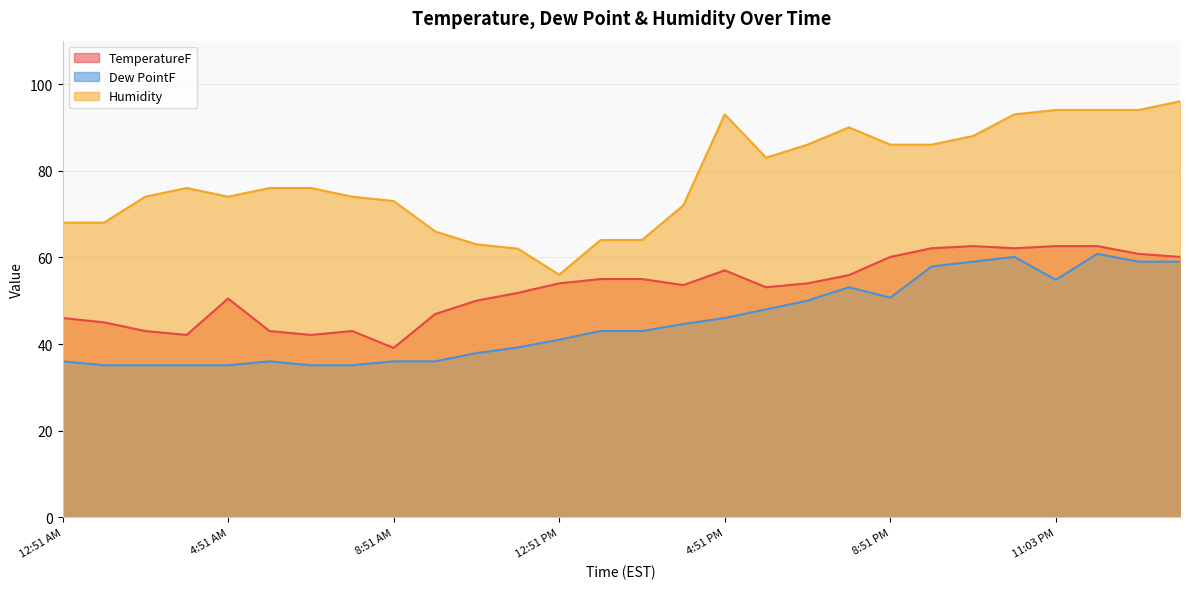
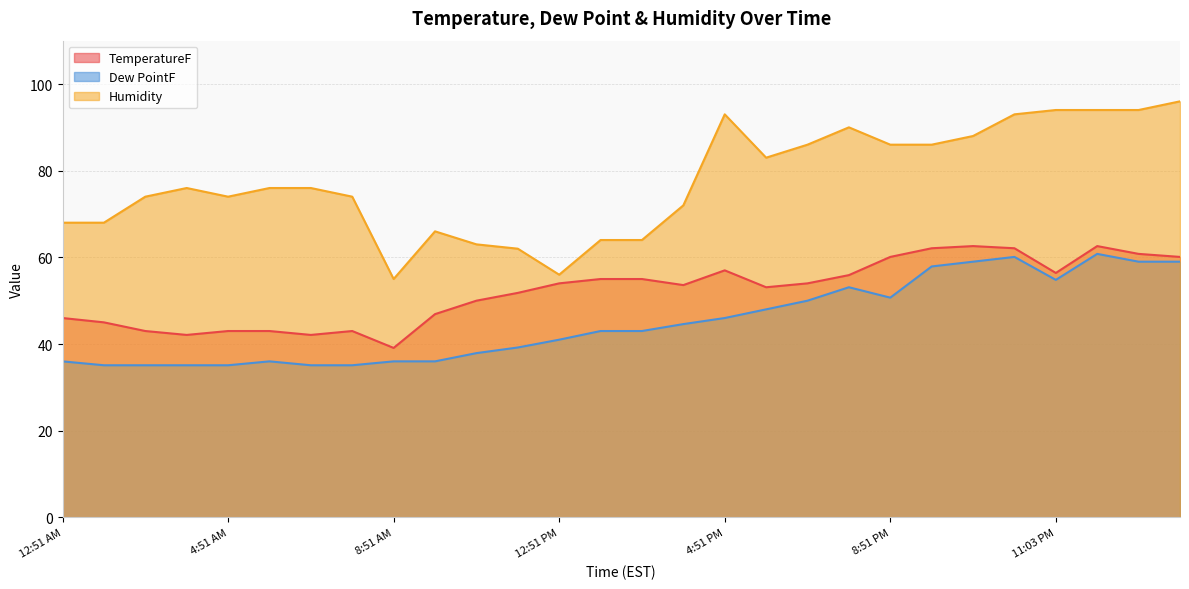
TemperatureF, 4:51 AM: 51 -> 43
Humidity, 8:51 AM: 73 -> 55
TemperatureF, 11:03 PM: 63 -> 56
